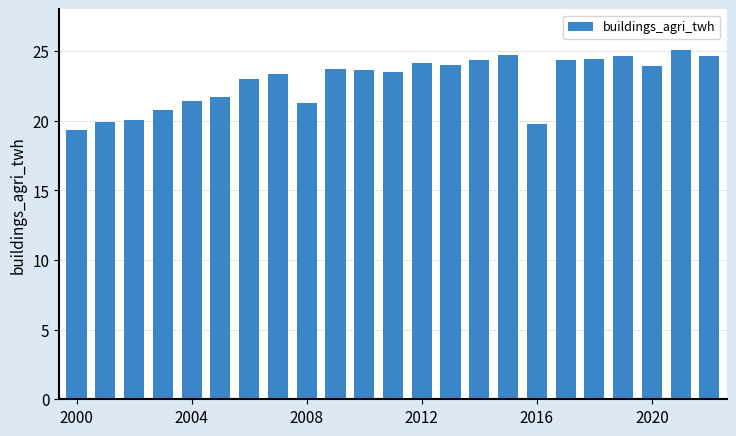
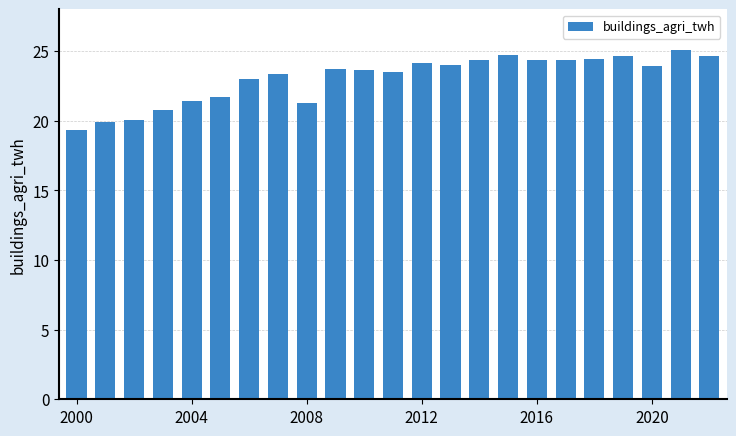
2016: 19.8 -> 24.3
